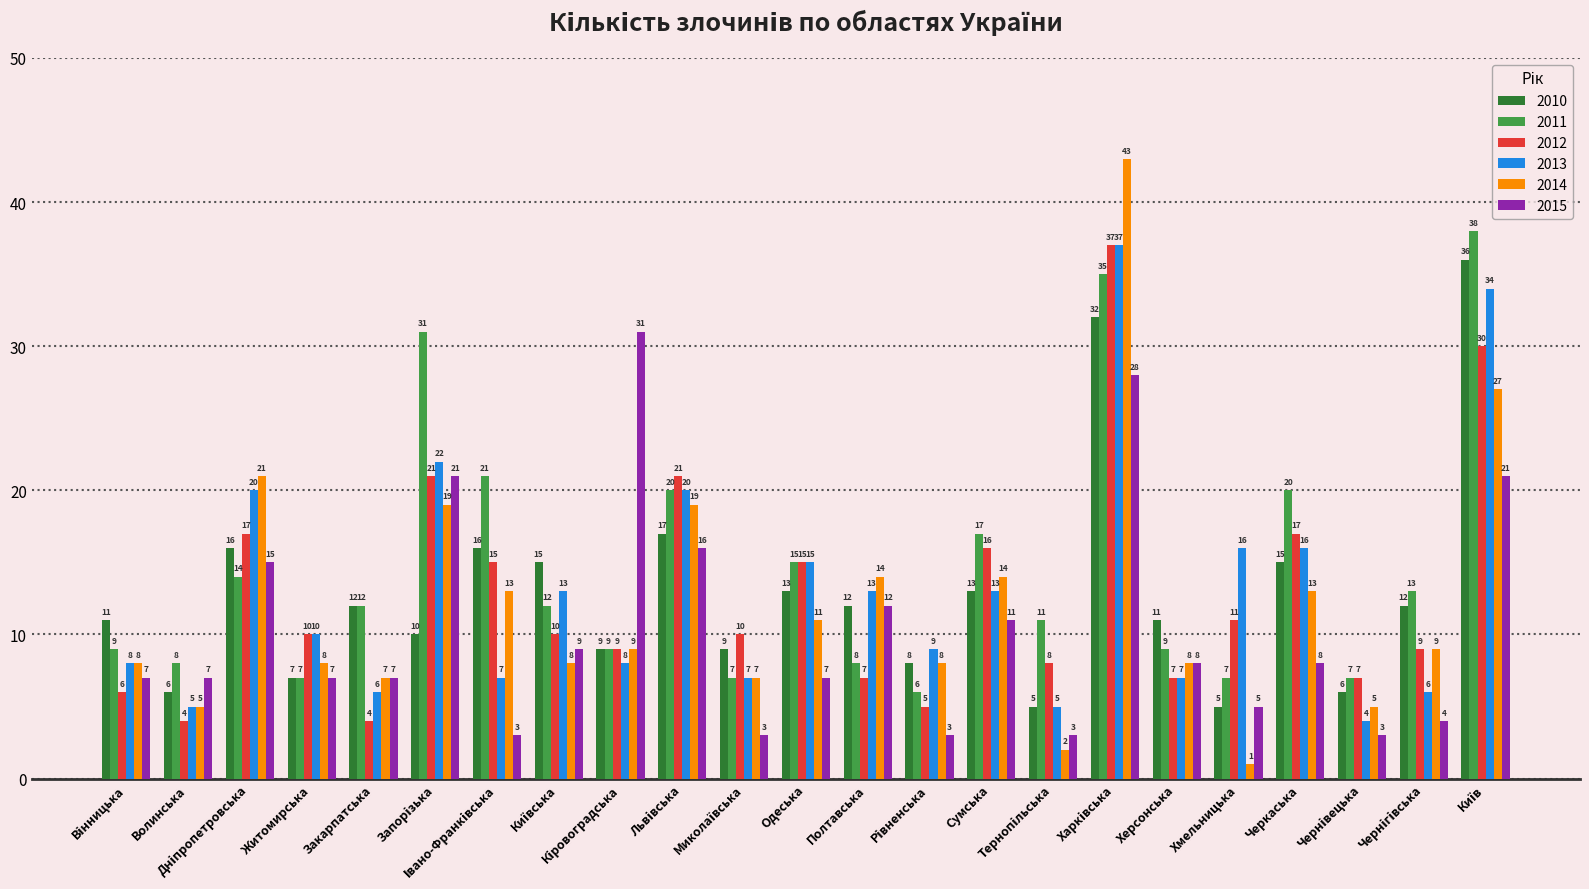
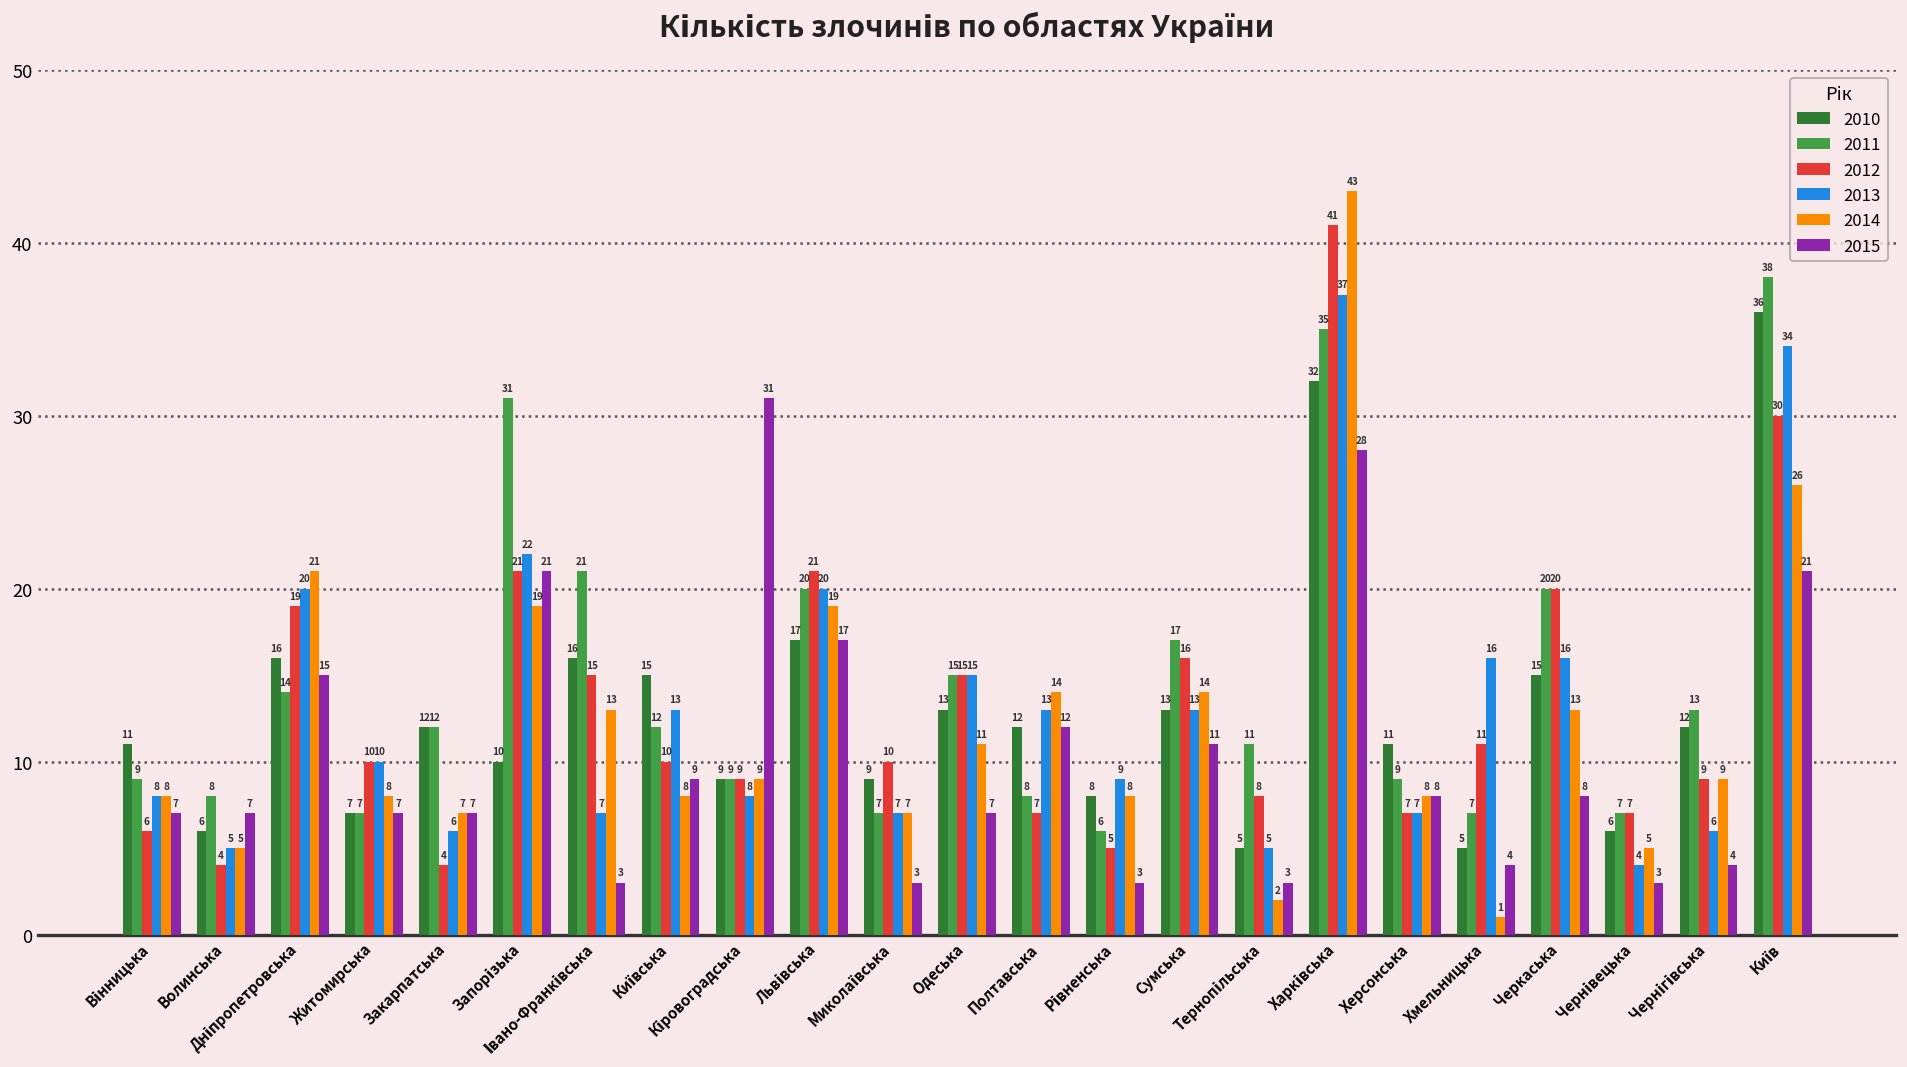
2012, Дніпропетровська: 17 -> 19
2015, Львівська: 16 -> 17
2012, Харківська: 37 -> 41
2015, Хмельницька: 5 -> 4
2012, Черкаська: 17 -> 20
2014, Київ: 27 -> 26
